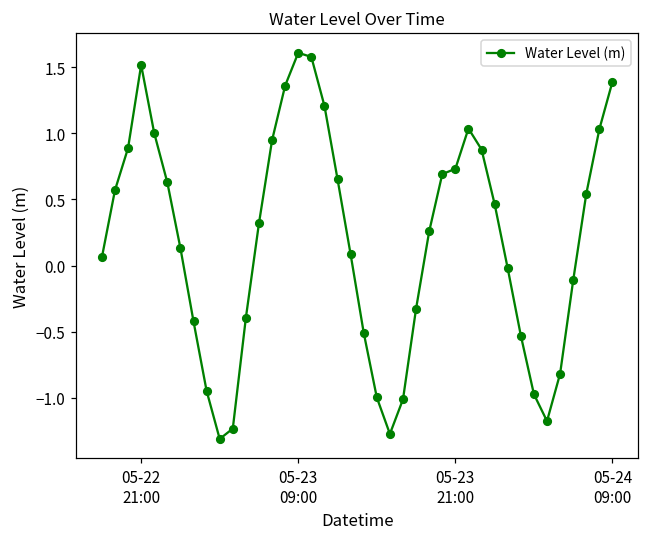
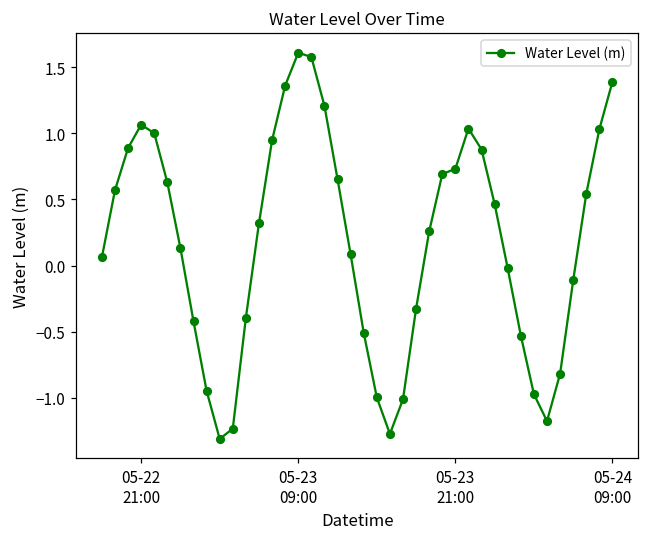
05-22 21:00: 1.52 -> 1.06
